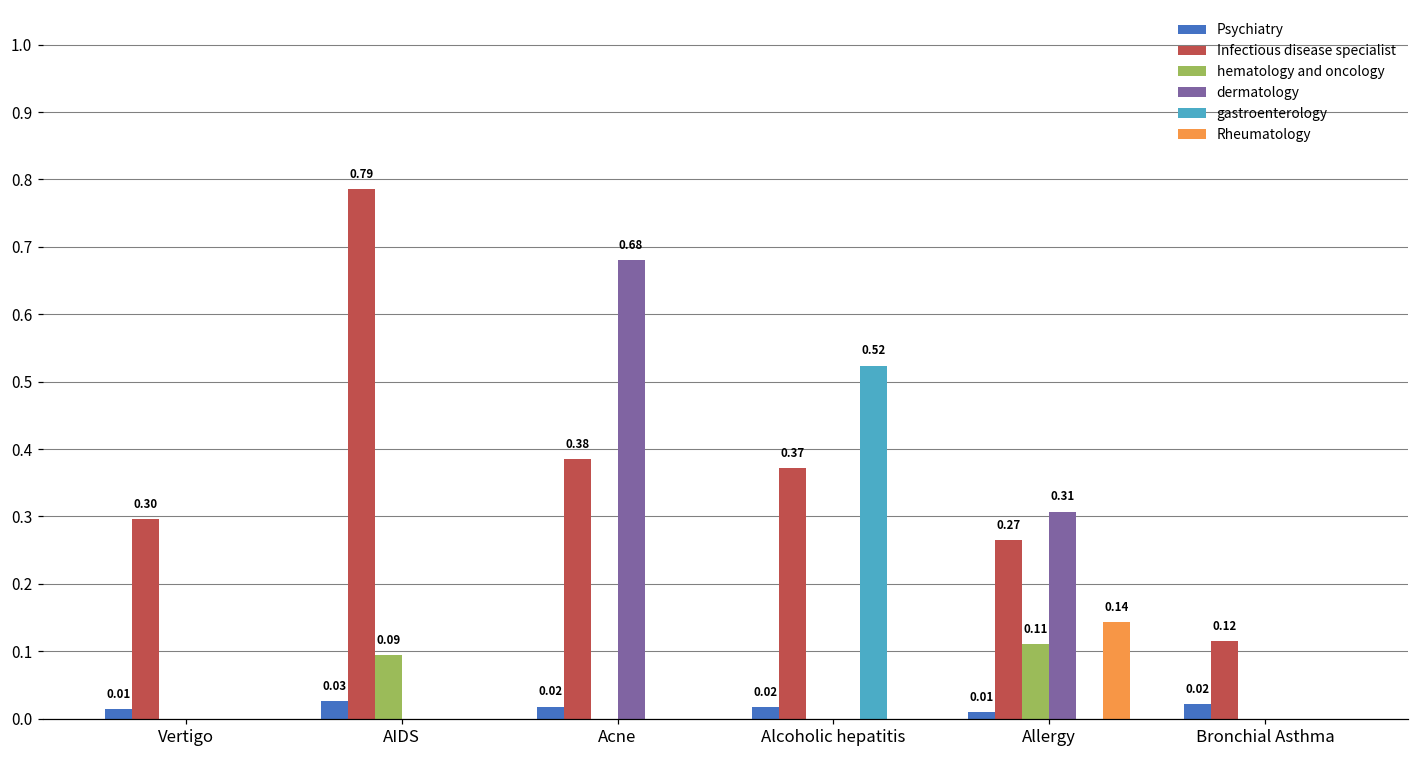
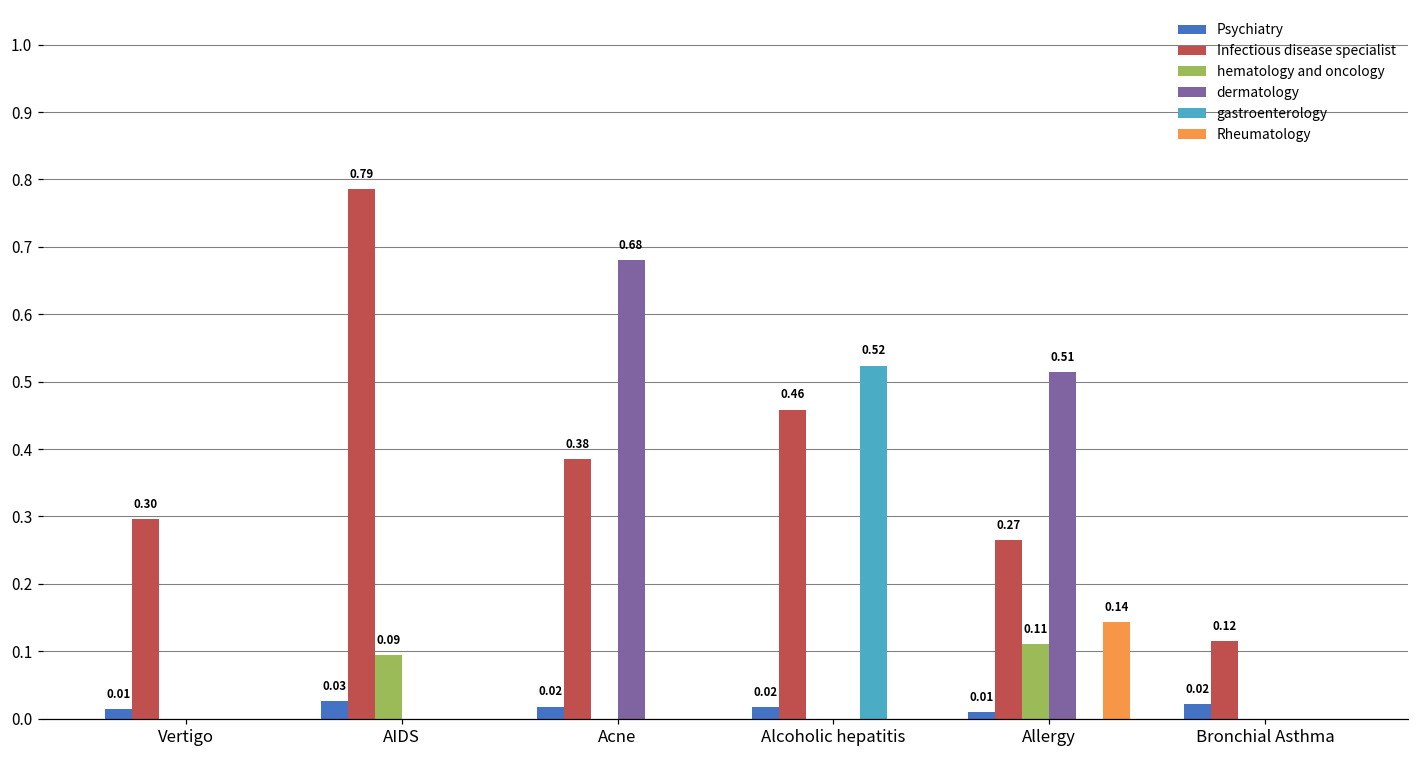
Infectious disease specialist, Alcoholic hepatitis: 0.37 -> 0.46
dermatology, Allergy: 0.31 -> 0.51
